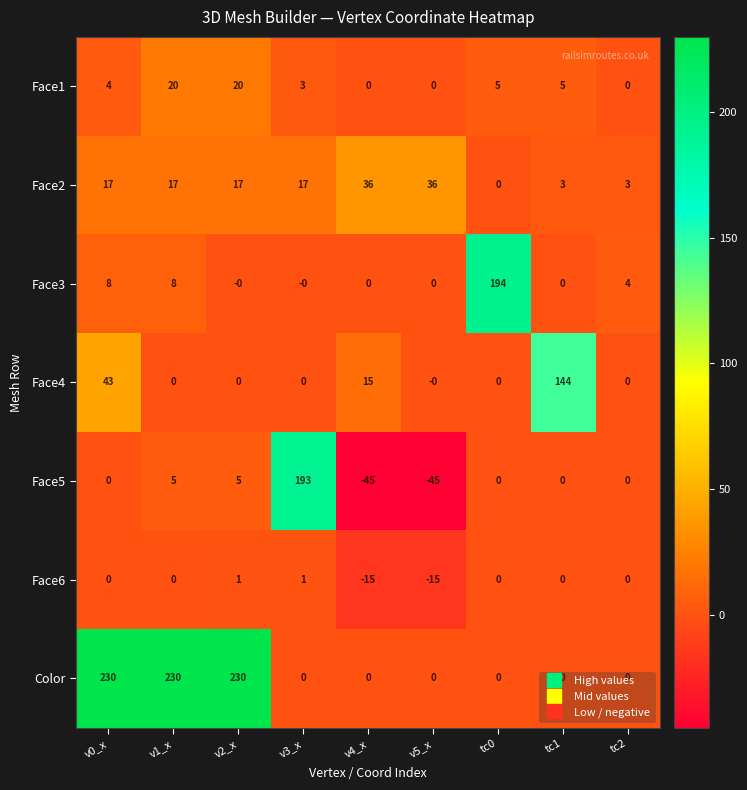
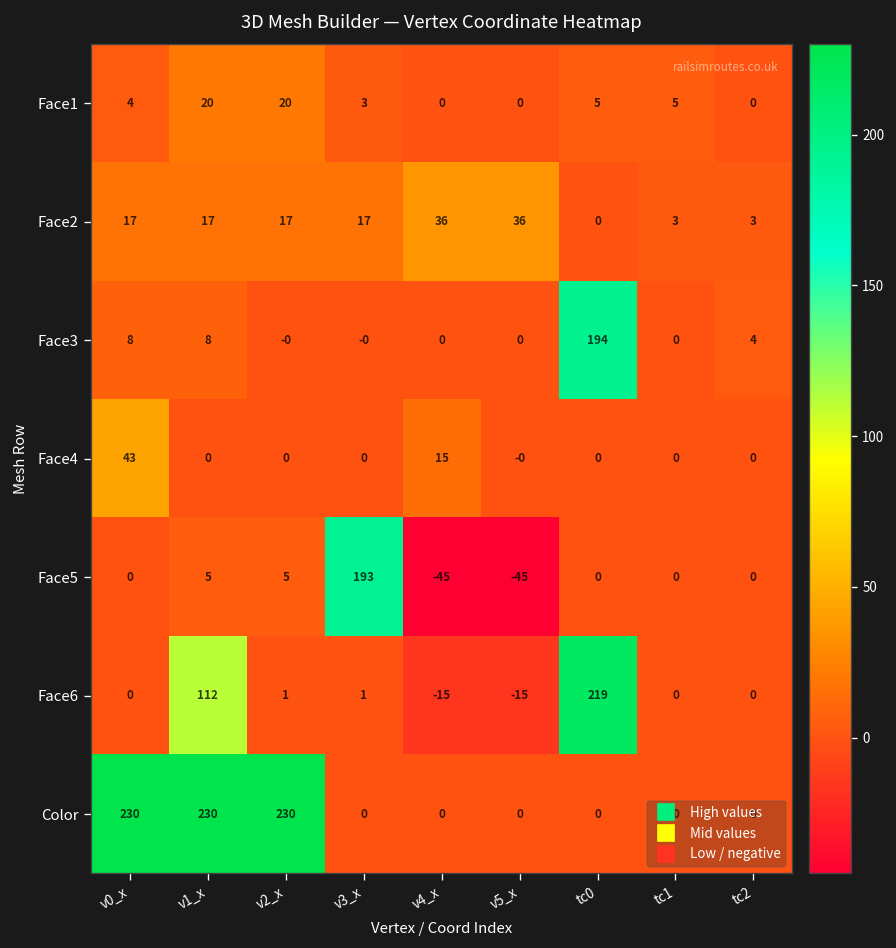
Face4, tc1: 144 -> 0
Face6, v1_x: 0 -> 112
Face6, tc0: 0 -> 219
